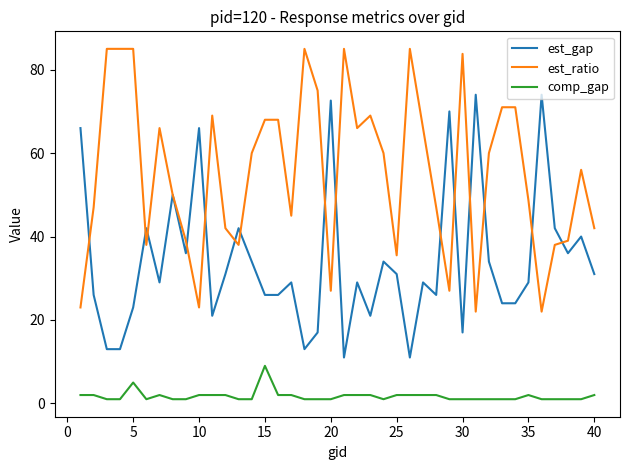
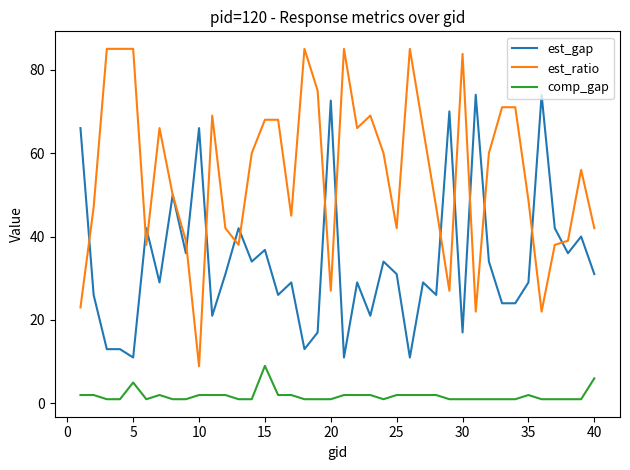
est_gap, 5: 23 -> 11
est_ratio, 10: 23 -> 9
est_gap, 15: 26 -> 37
est_ratio, 25: 36 -> 42
comp_gap, 40: 2 -> 6
